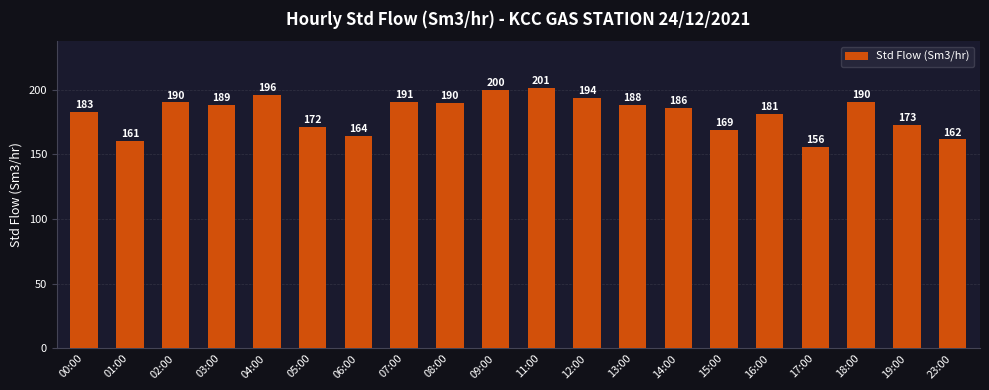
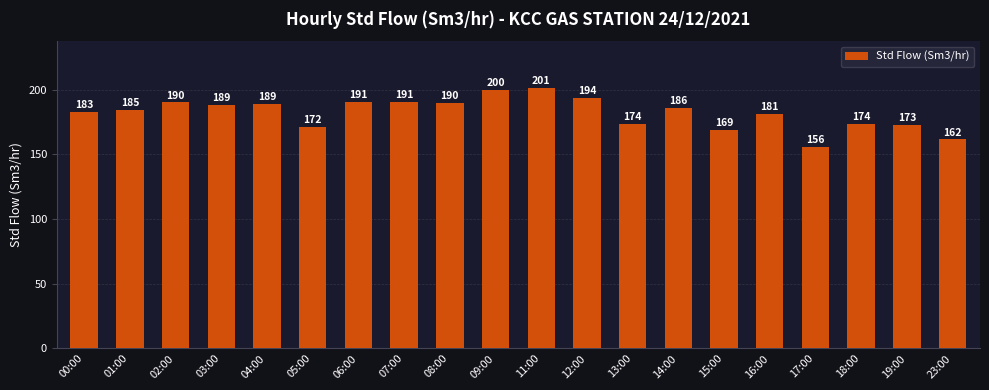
01:00: 161 -> 185
04:00: 196 -> 189
06:00: 164 -> 191
13:00: 188 -> 174
18:00: 190 -> 174
